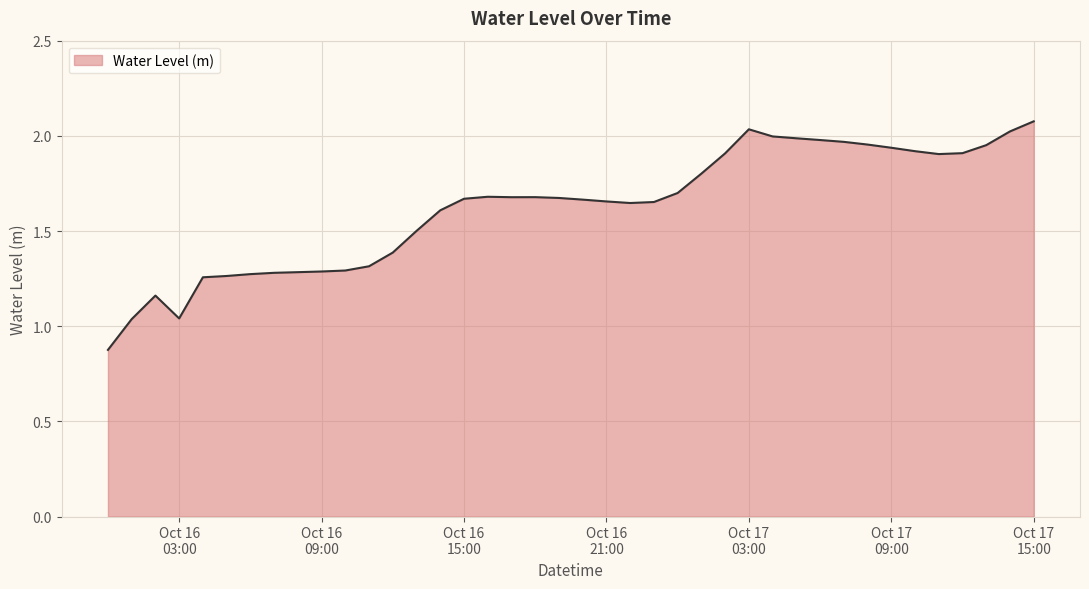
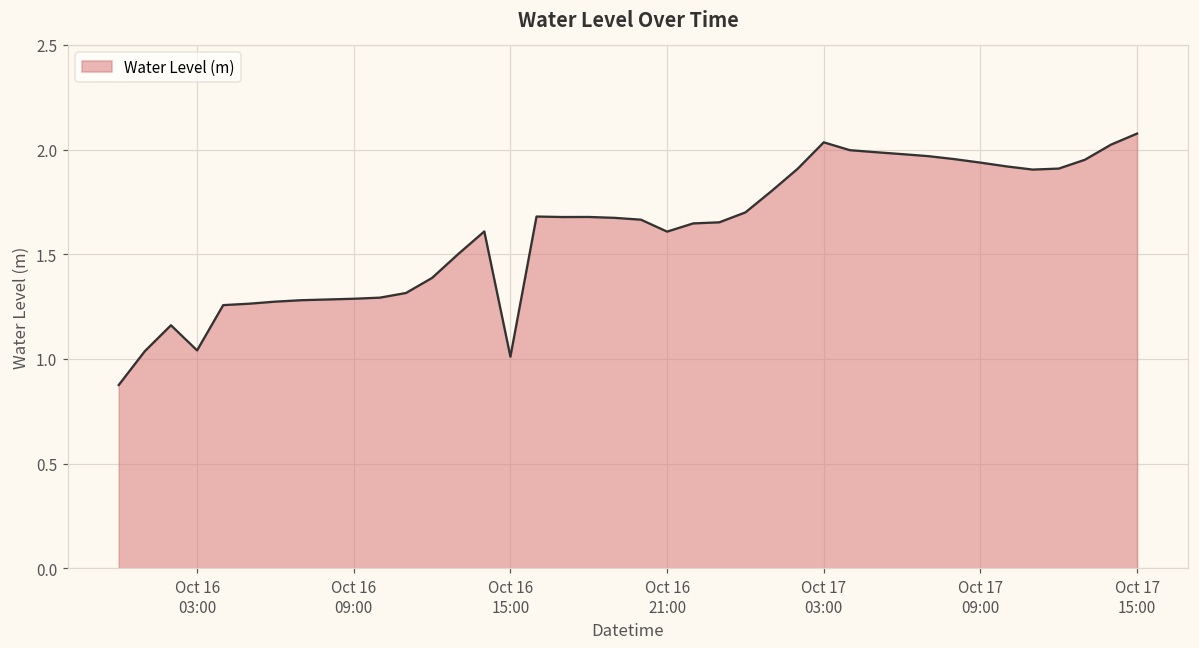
Oct 16 15:00: 1.67 -> 1.01
Oct 16 21:00: 1.66 -> 1.61
